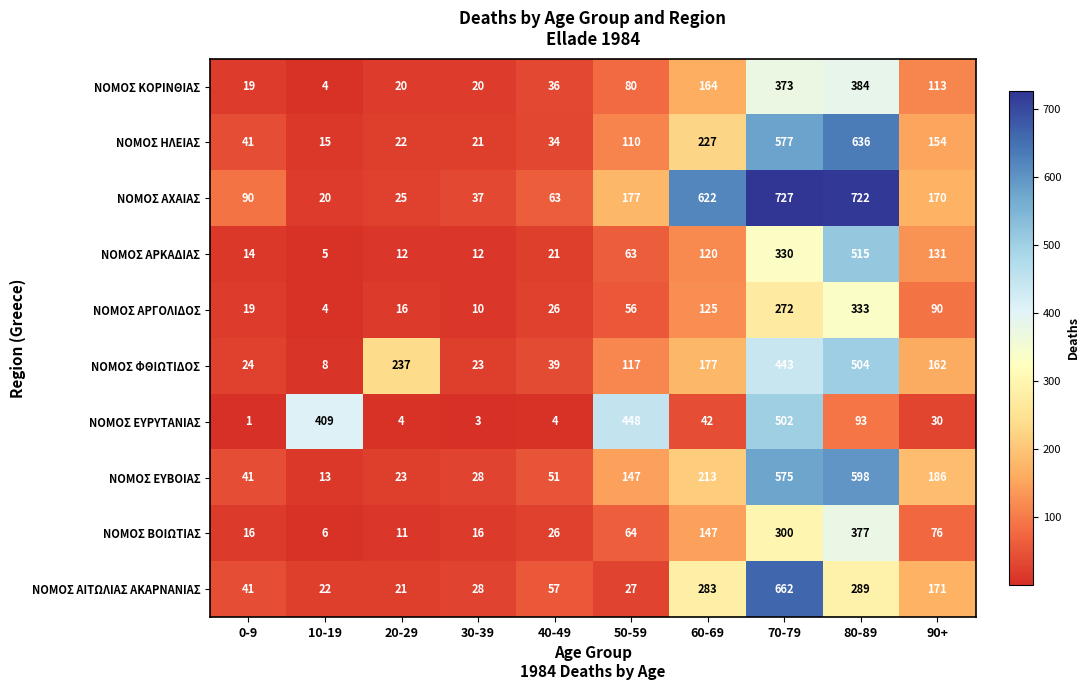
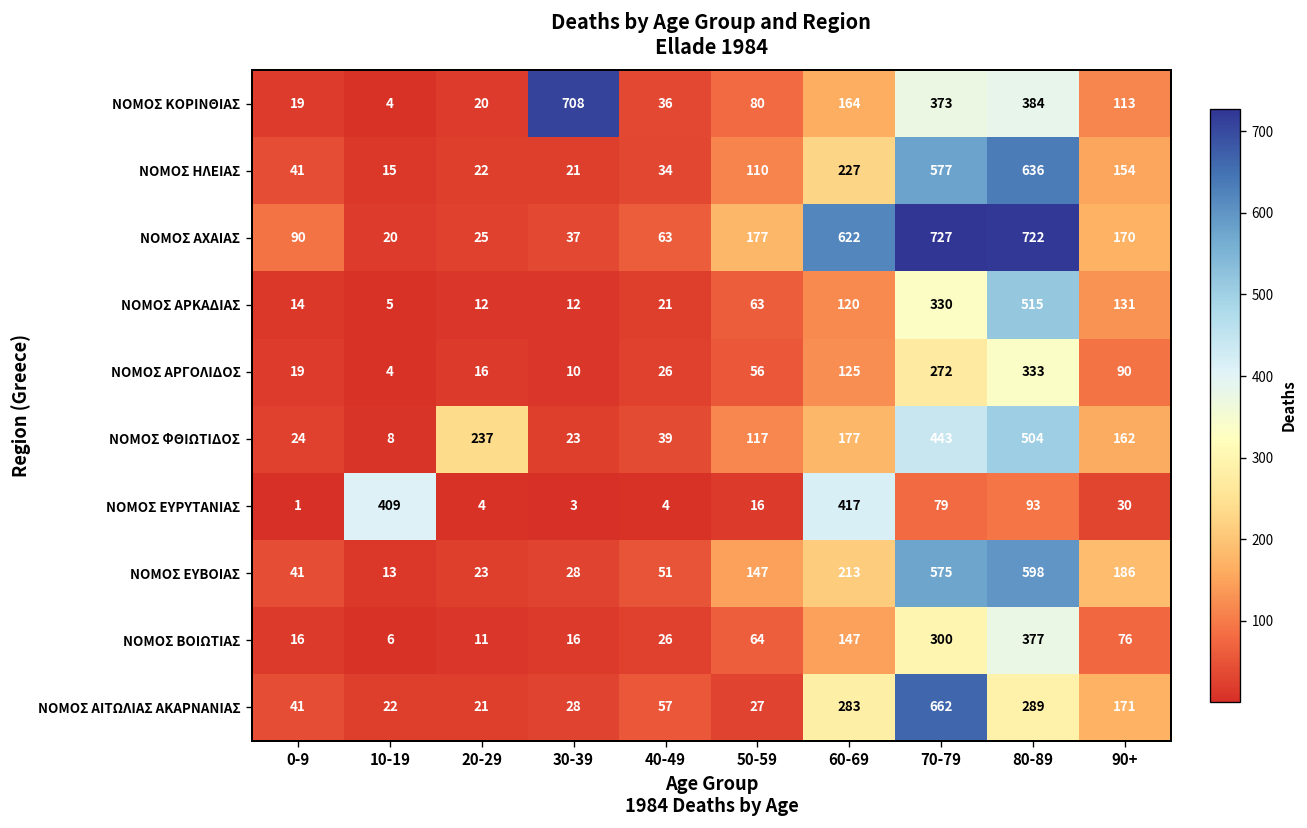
ΝΟΜΟΣ ΚΟΡΙΝΘΙΑΣ, 30-39: 20 -> 708
ΝΟΜΟΣ ΕΥΡΥΤΑΝΙΑΣ, 50-59: 448 -> 16
ΝΟΜΟΣ ΕΥΡΥΤΑΝΙΑΣ, 60-69: 42 -> 417
ΝΟΜΟΣ ΕΥΡΥΤΑΝΙΑΣ, 70-79: 502 -> 79
